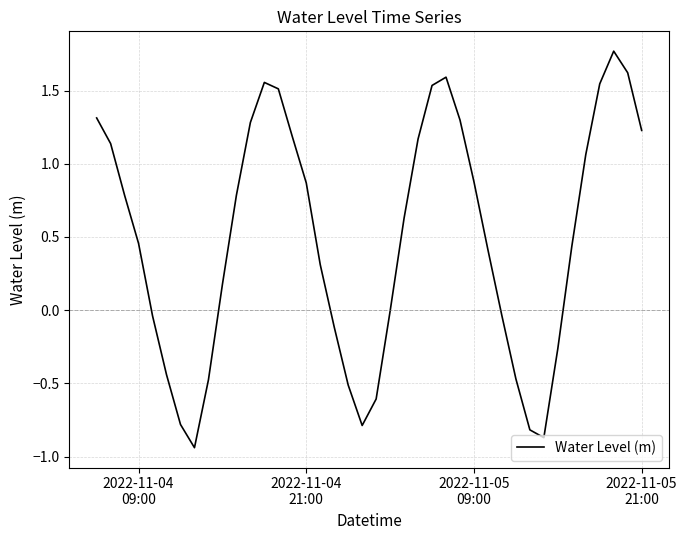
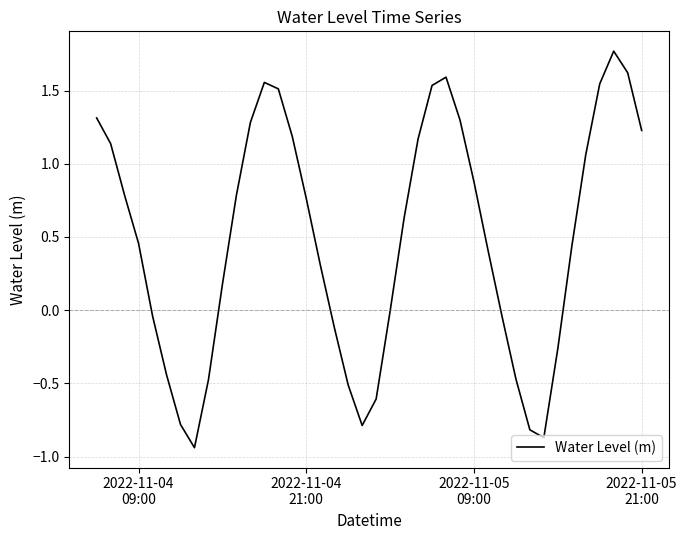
2022-11-04 21:00: 0.87 -> 0.76
